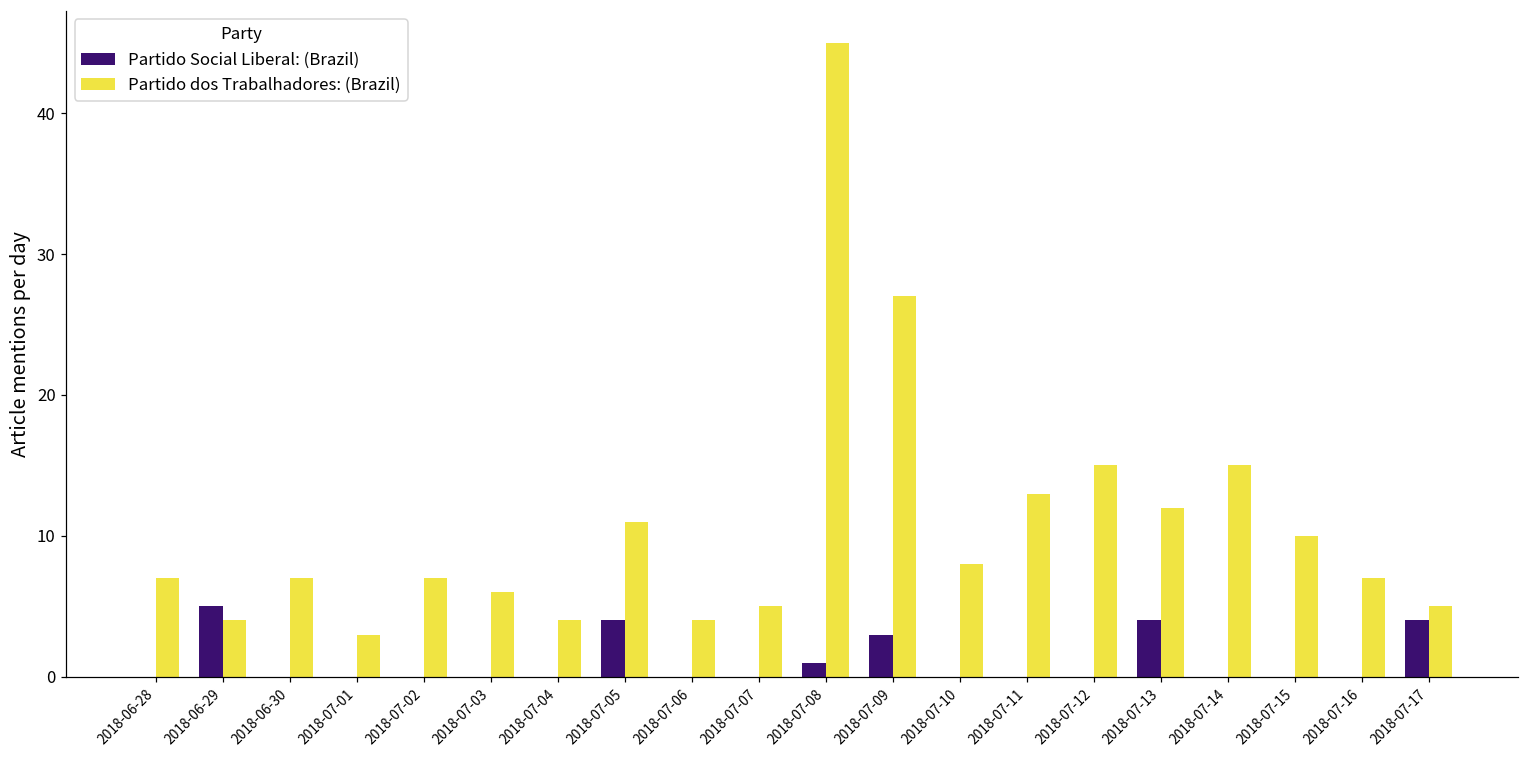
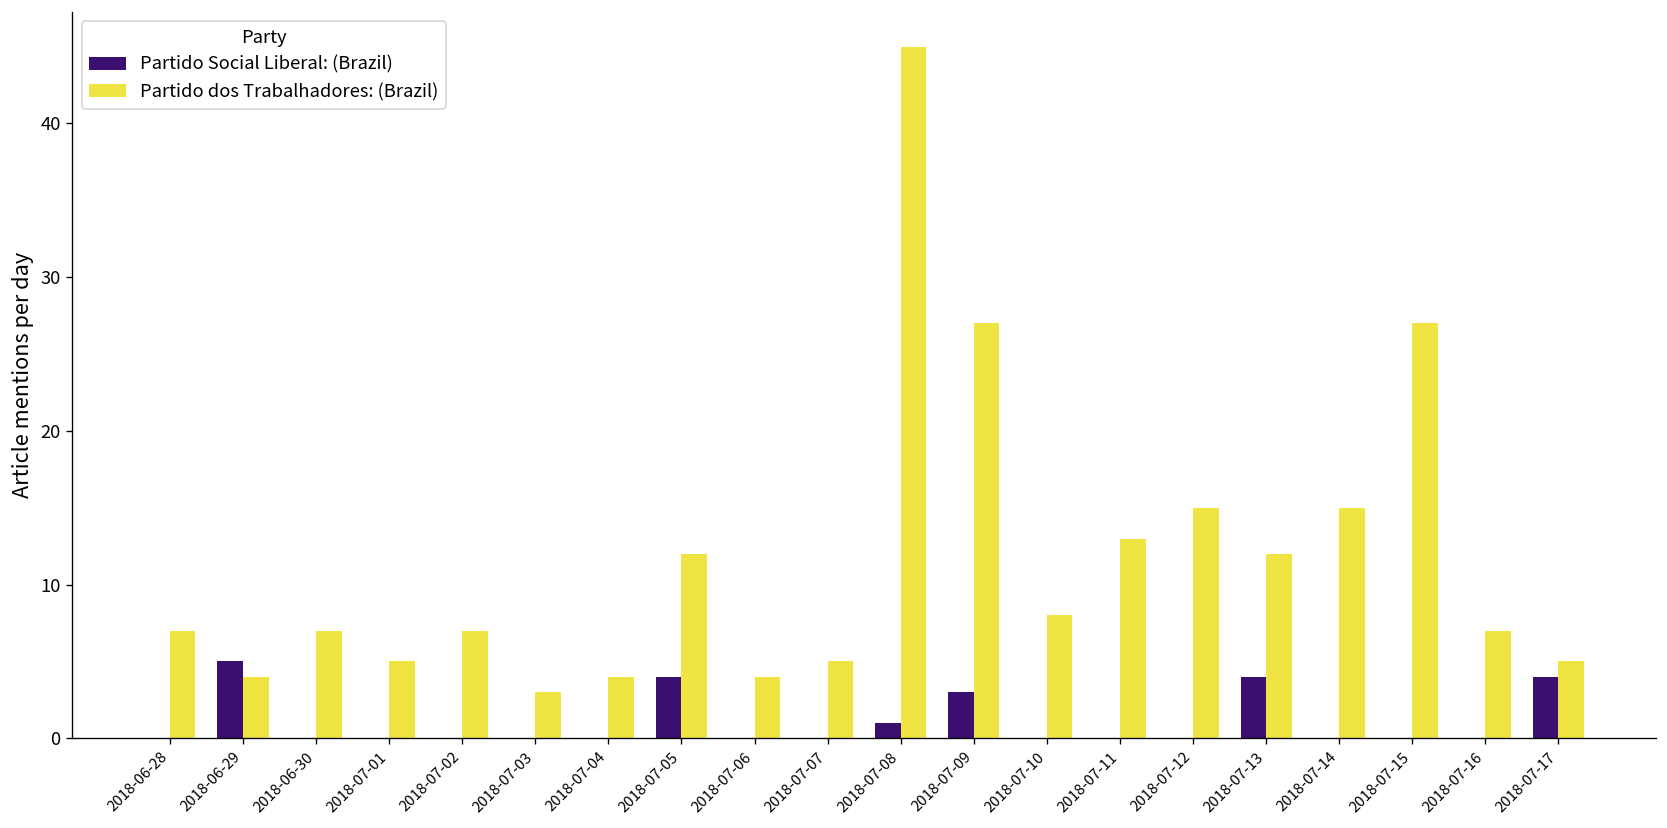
Partido dos Trabalhadores: (Brazil), 2018-07-01: 3 -> 5
Partido dos Trabalhadores: (Brazil), 2018-07-03: 6 -> 3
Partido dos Trabalhadores: (Brazil), 2018-07-05: 11 -> 12
Partido dos Trabalhadores: (Brazil), 2018-07-15: 10 -> 27
